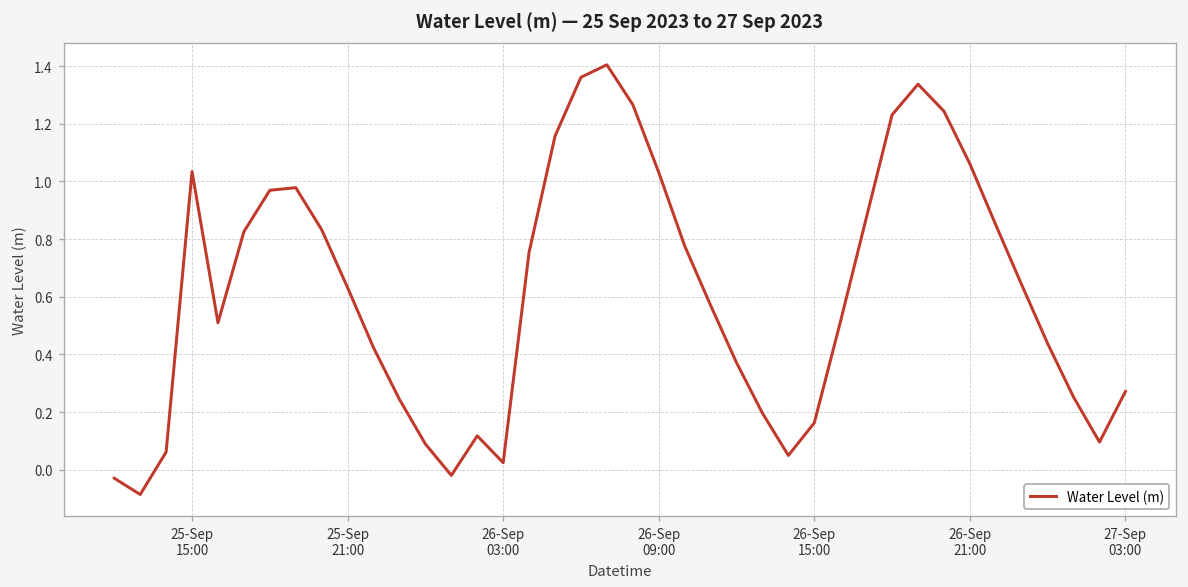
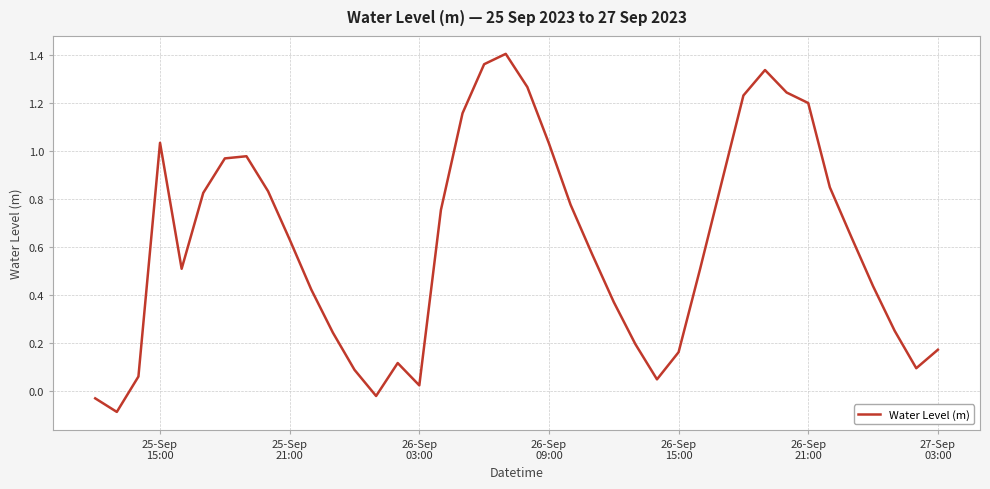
26-Sep 21:00: 1.06 -> 1.20
27-Sep 03:00: 0.27 -> 0.17
